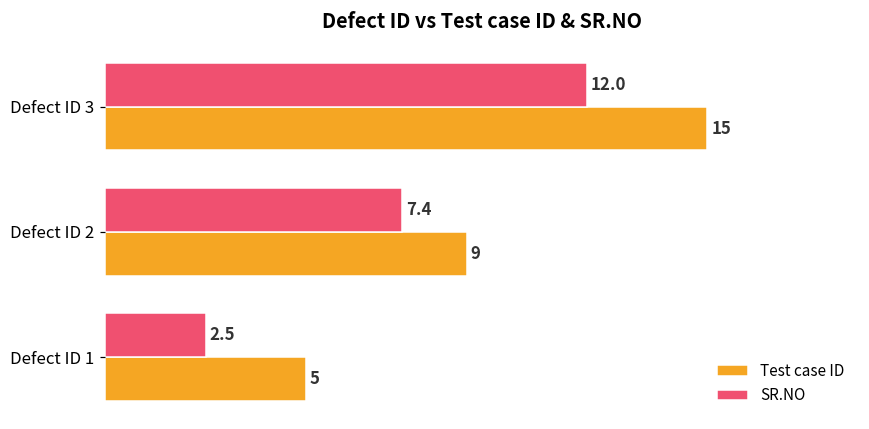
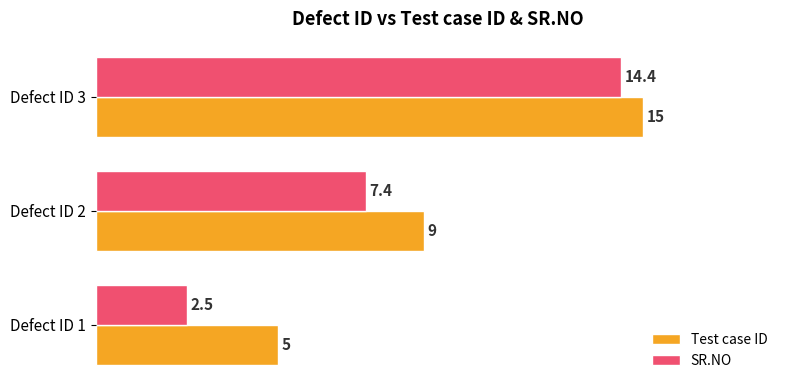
SR.NO, Defect ID 3: 12.0 -> 14.4
